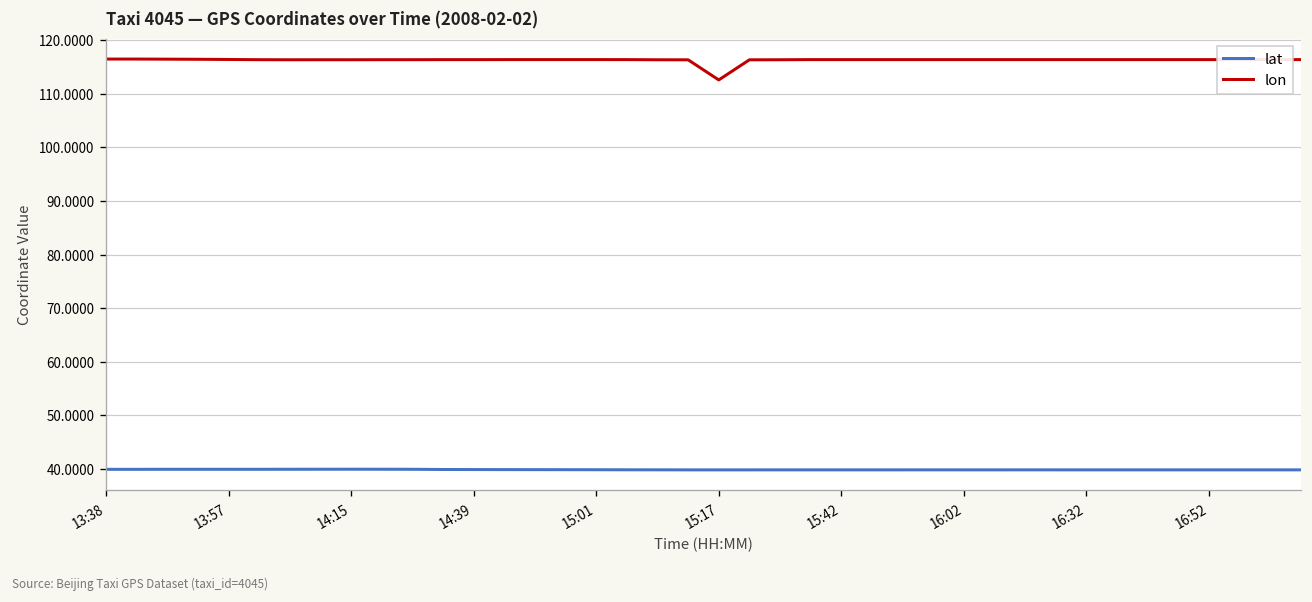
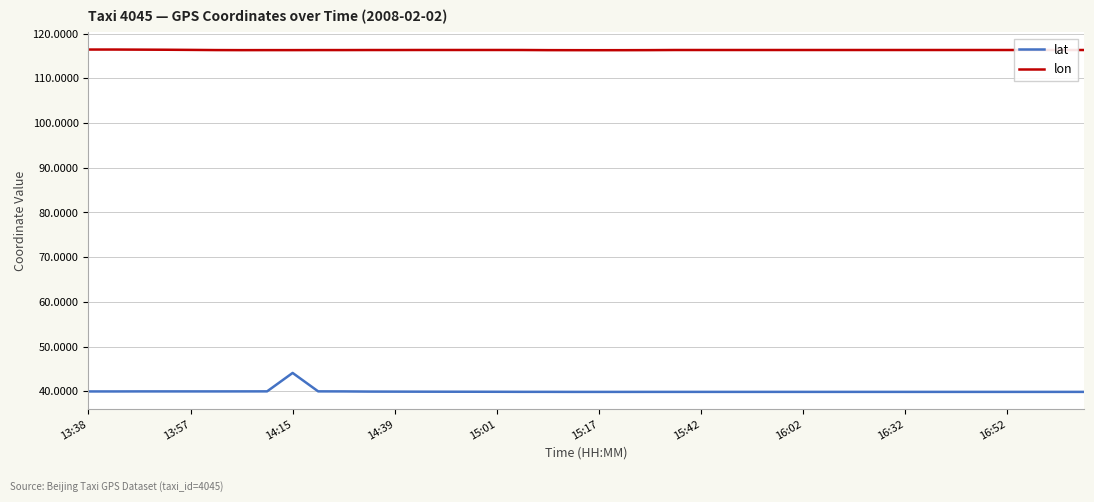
lat, 14:15: 40 -> 44
lon, 15:17: 113 -> 116
